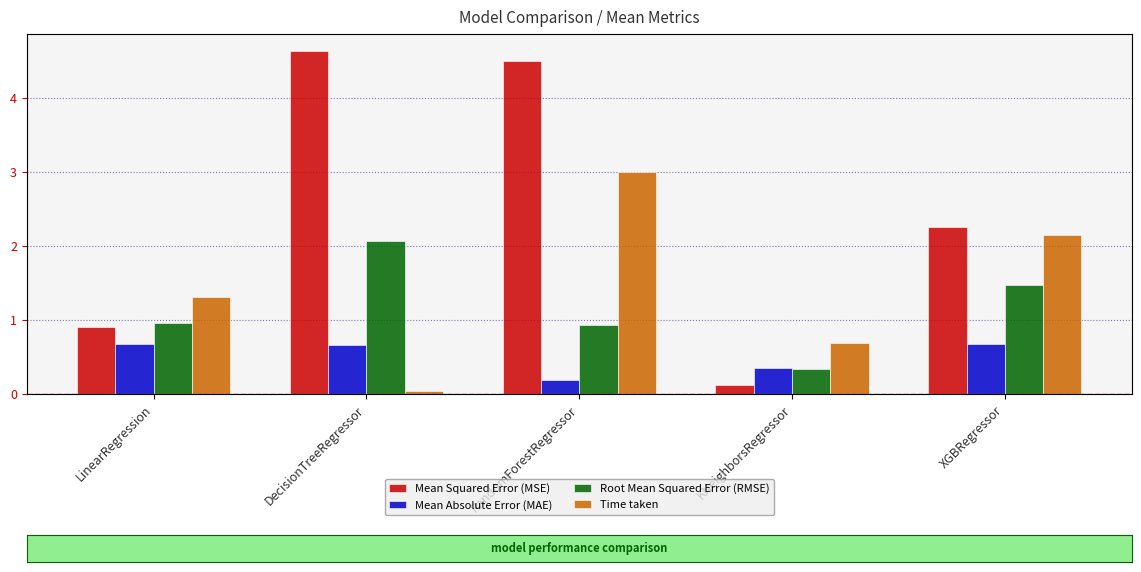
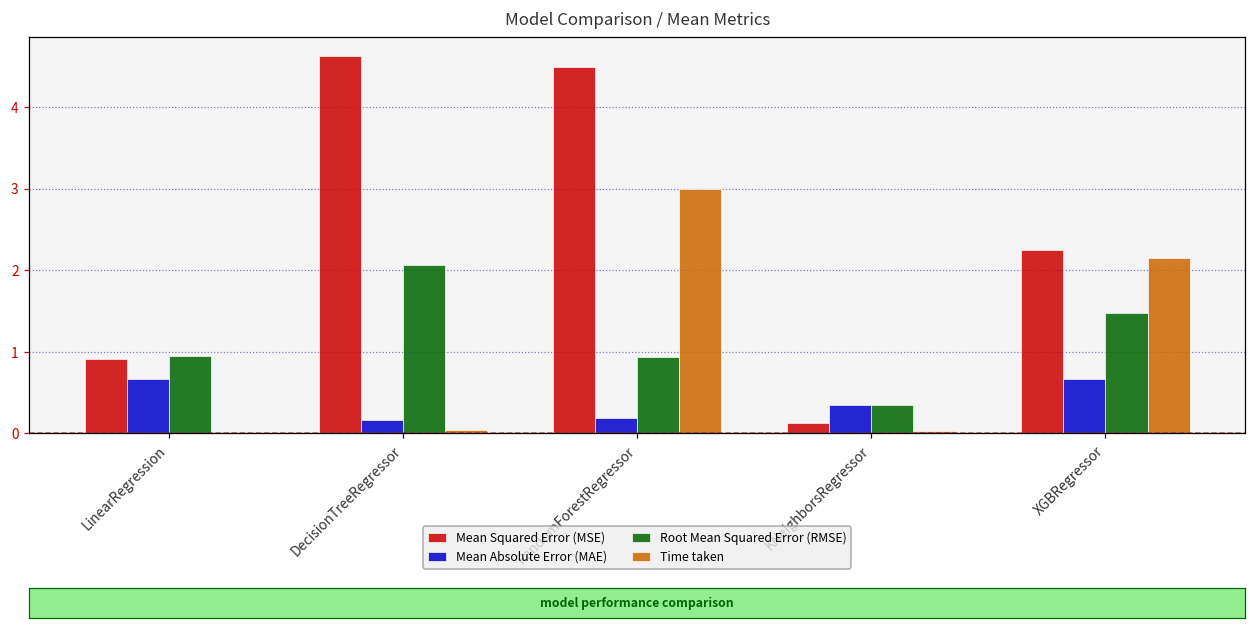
Time taken, LinearRegression: 1.3 -> 0.0
Mean Absolute Error (MAE), DecisionTreeRegressor: 0.7 -> 0.2
Time taken, KNeighborsRegressor: 0.7 -> 0.0
